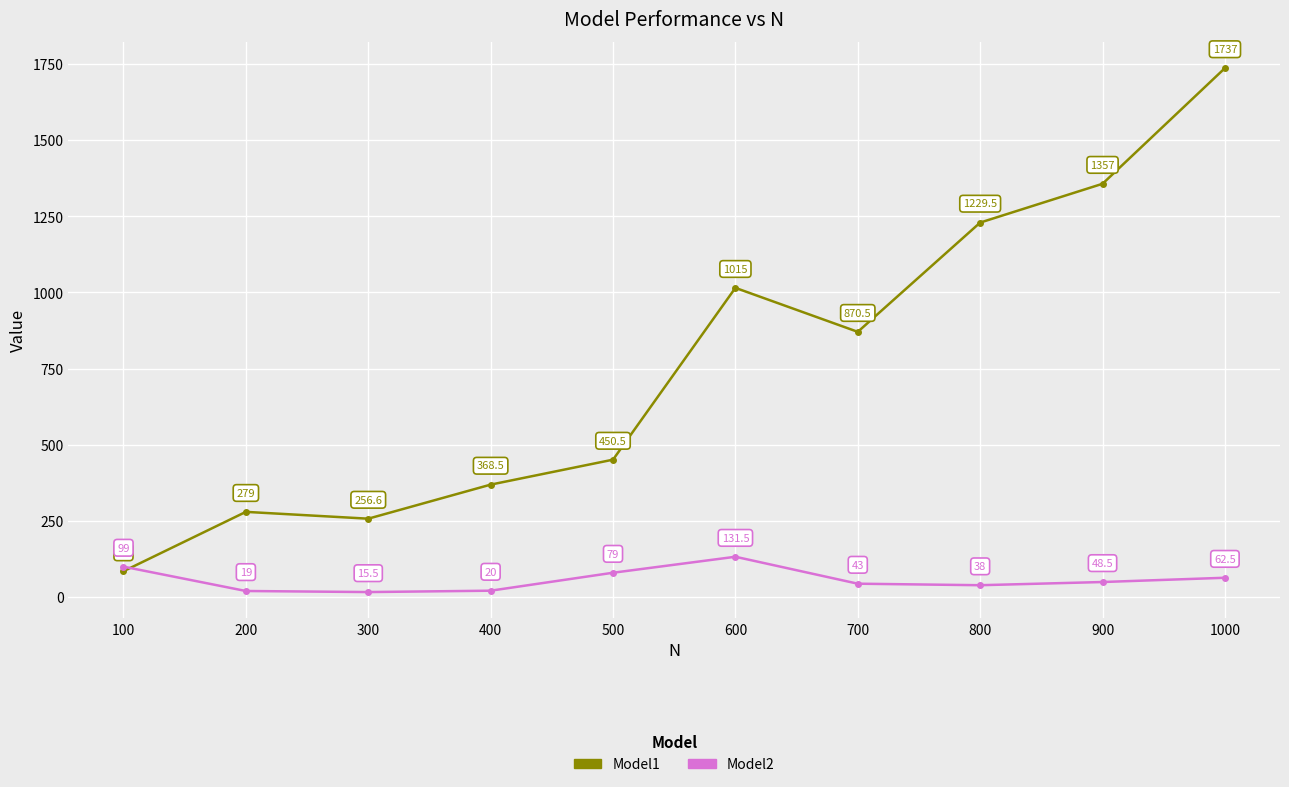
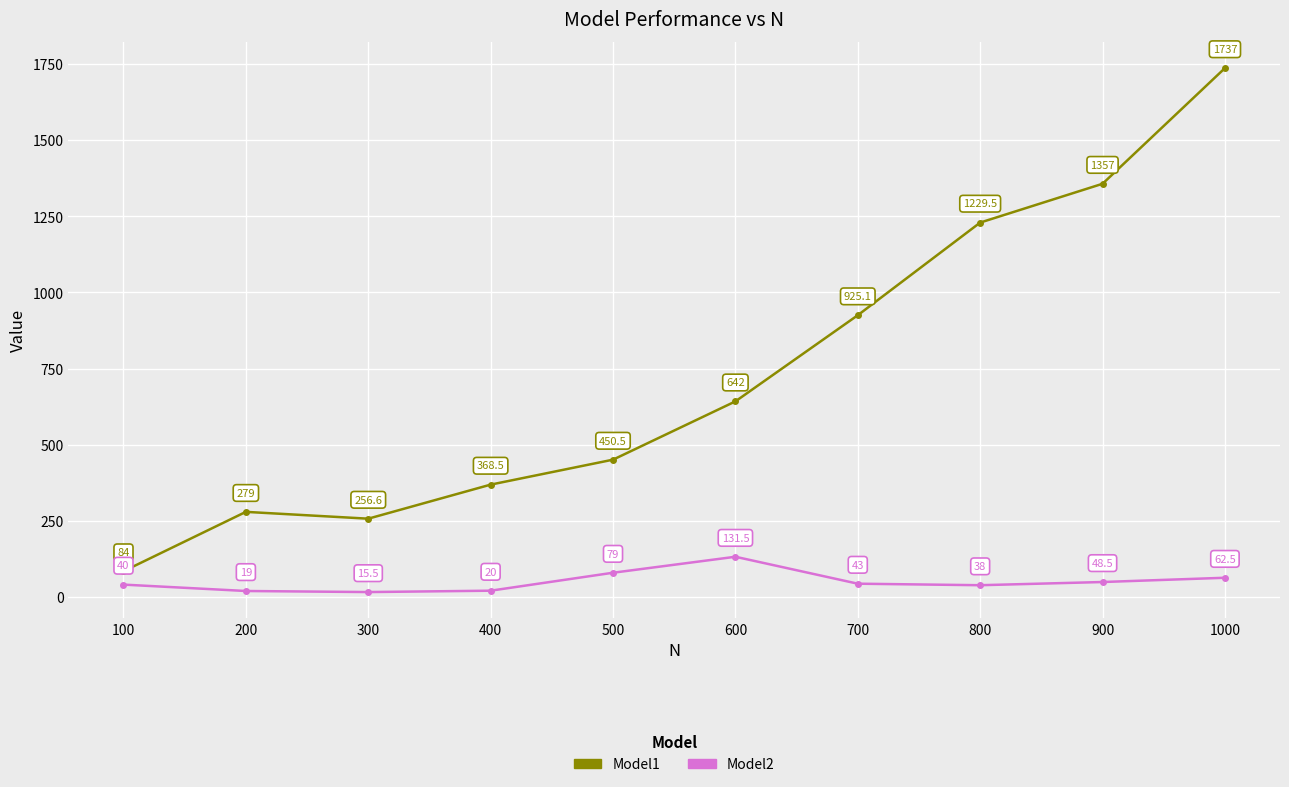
Model2, 100: 99 -> 40
Model1, 600: 1015 -> 642
Model1, 700: 870.5 -> 925.1
